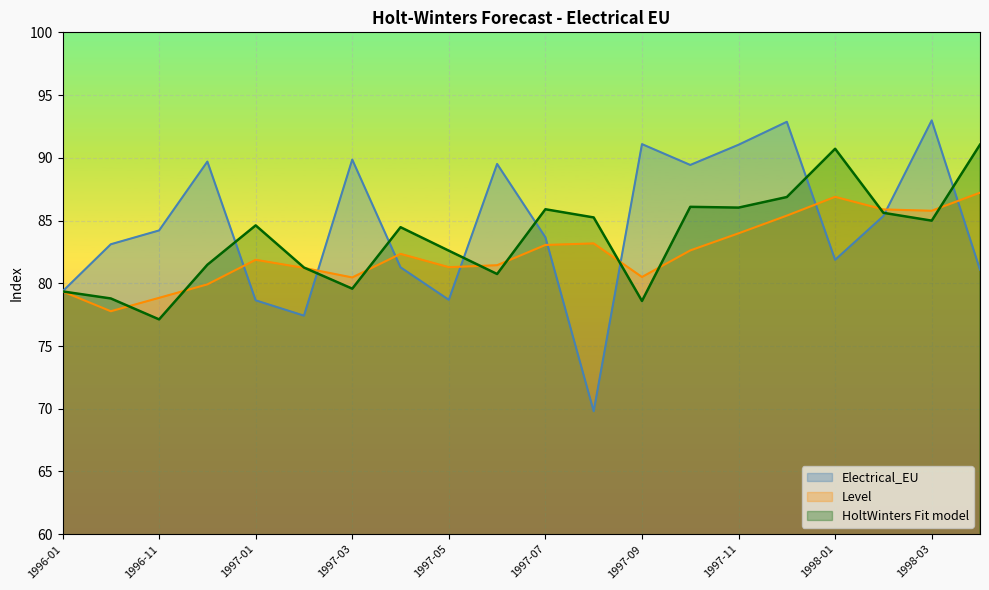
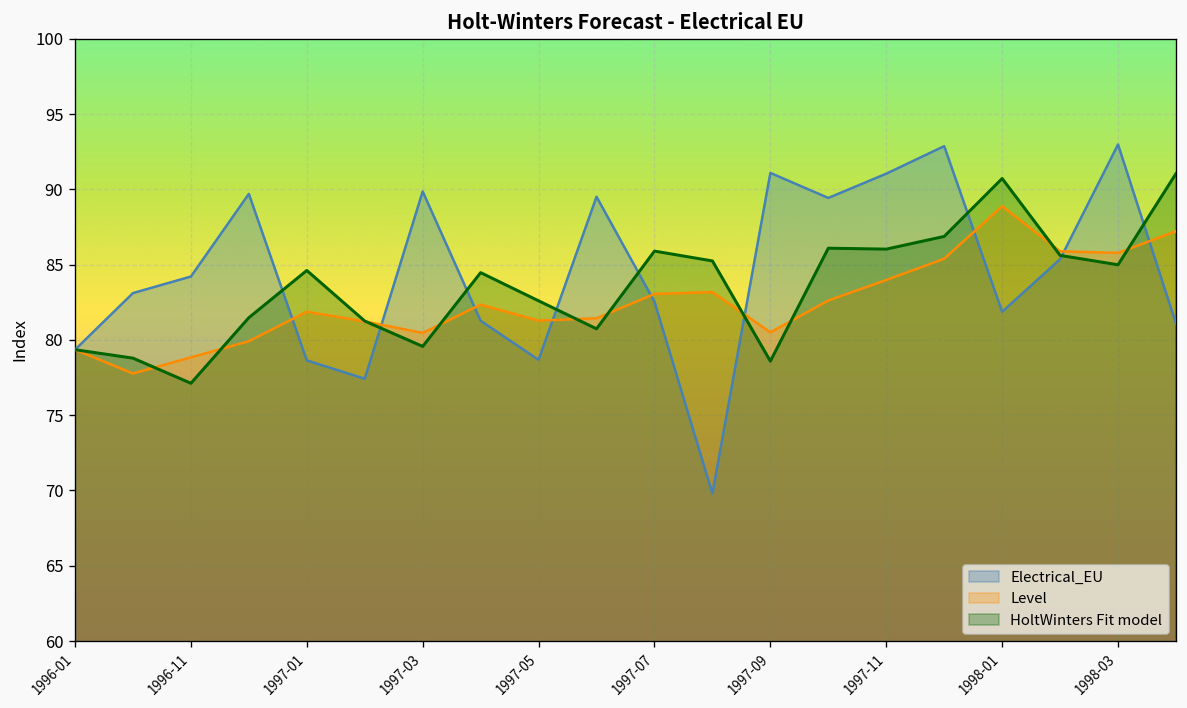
Electrical_EU, 1997-07: 83.7 -> 82.5
Level, 1998-01: 86.9 -> 88.9
